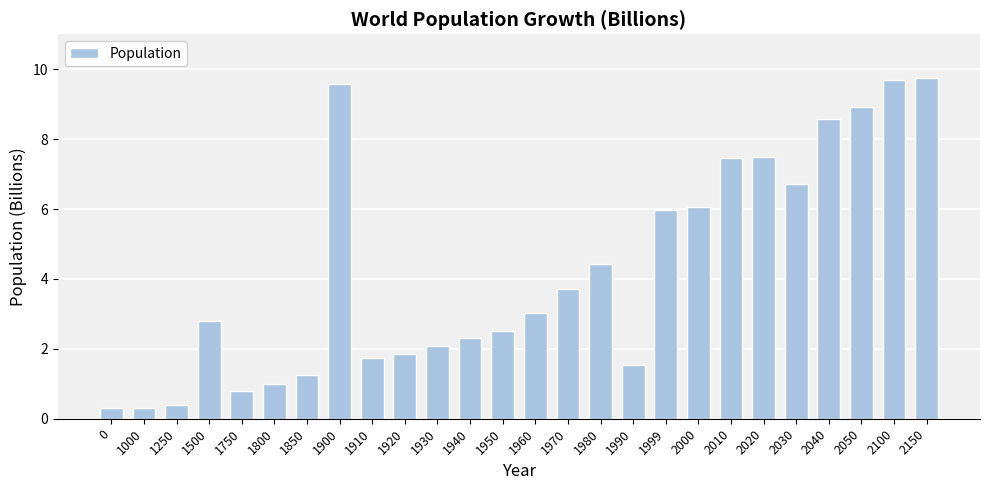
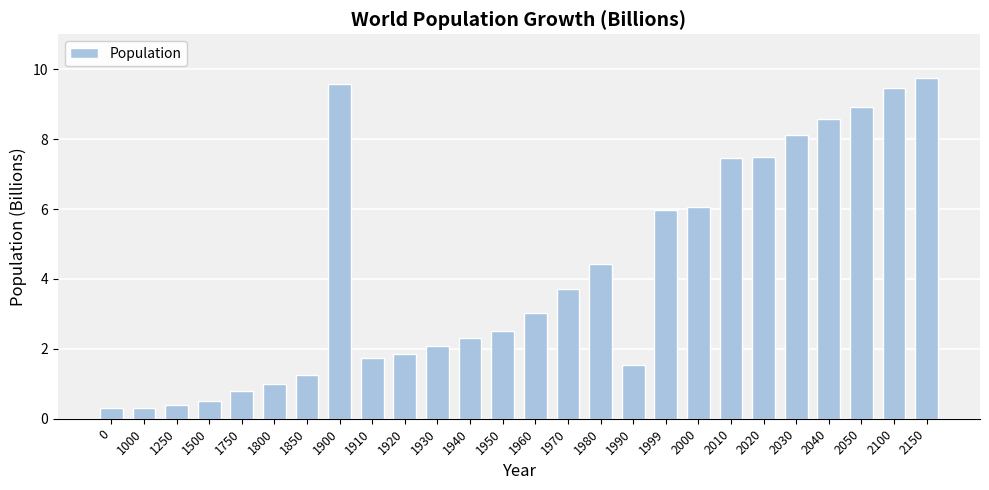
1500: 2.8 -> 0.5
2030: 6.7 -> 8.1
2100: 9.7 -> 9.5
